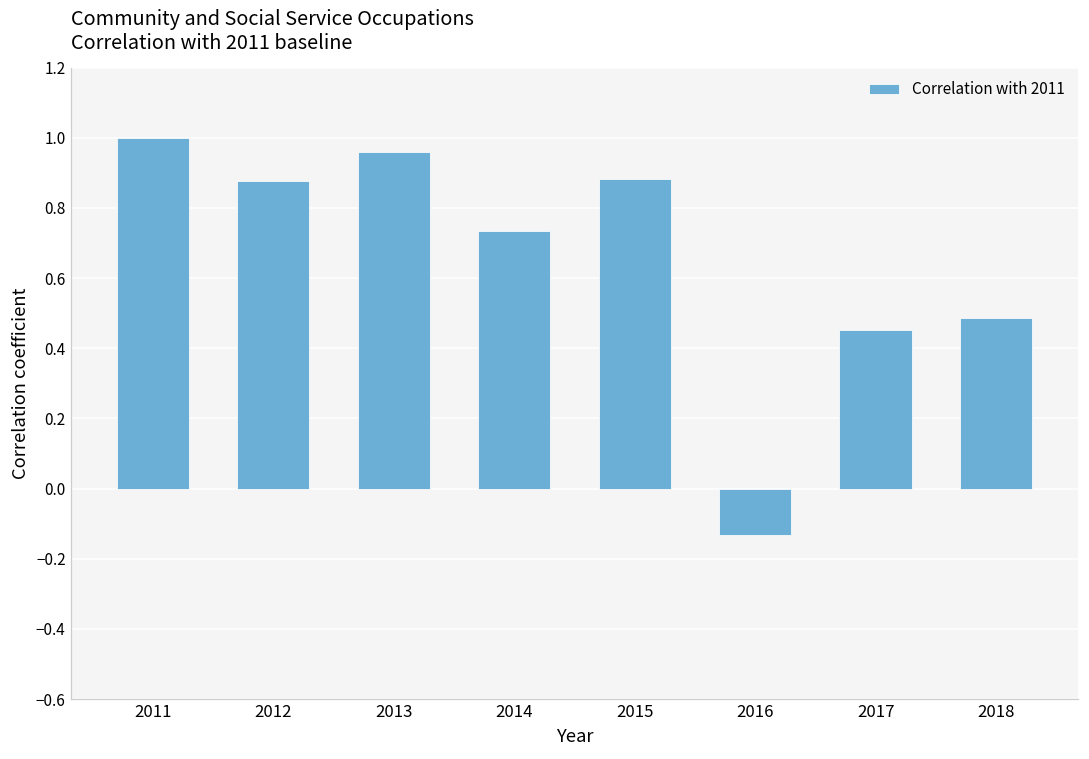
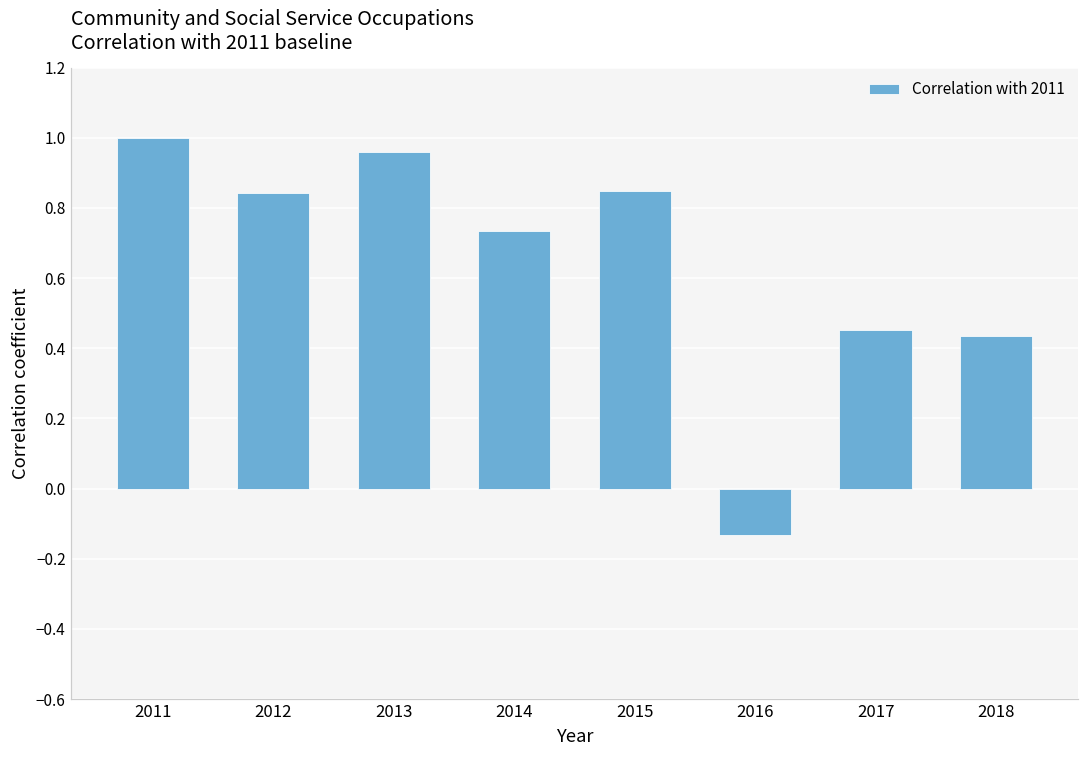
2012: 0.88 -> 0.84
2015: 0.88 -> 0.85
2018: 0.49 -> 0.43
